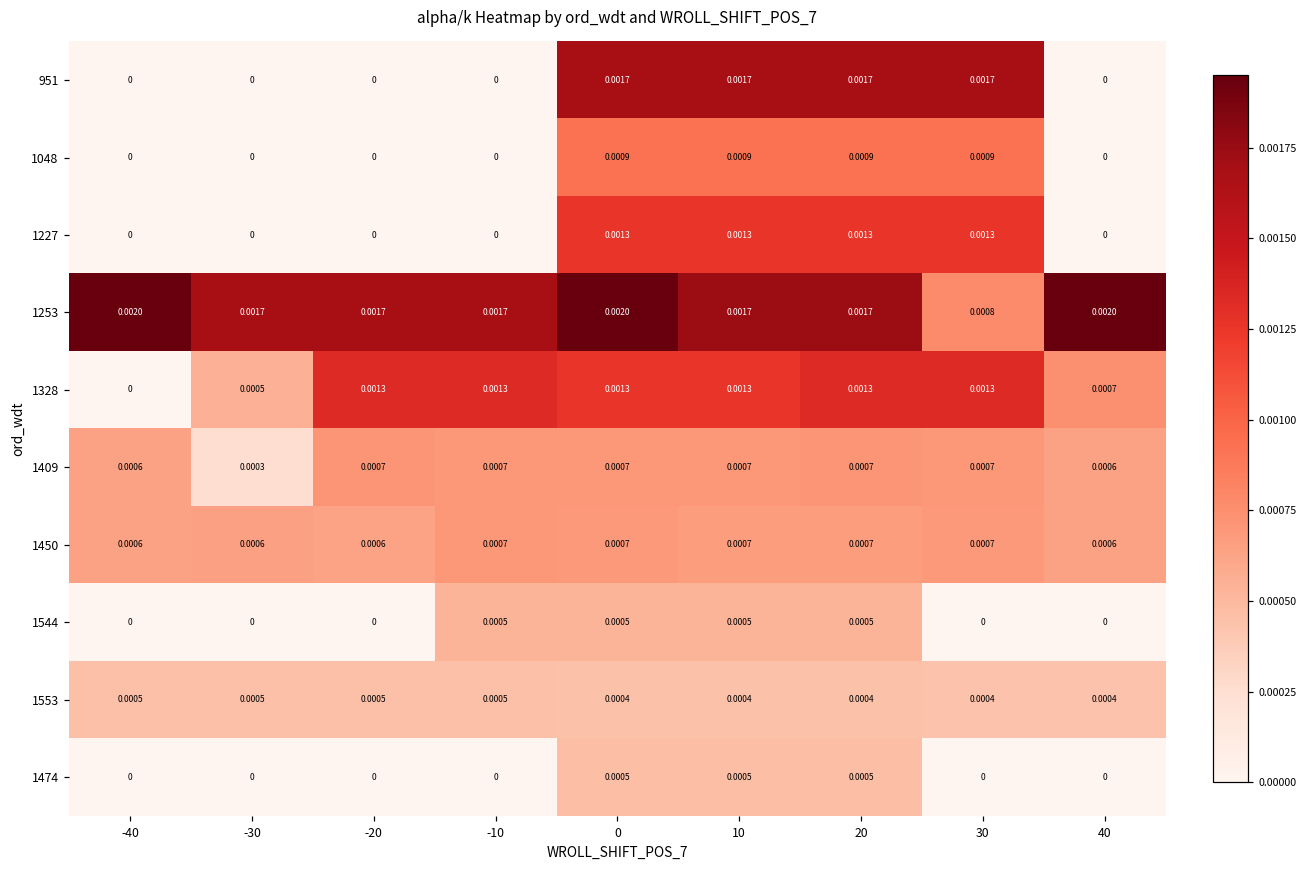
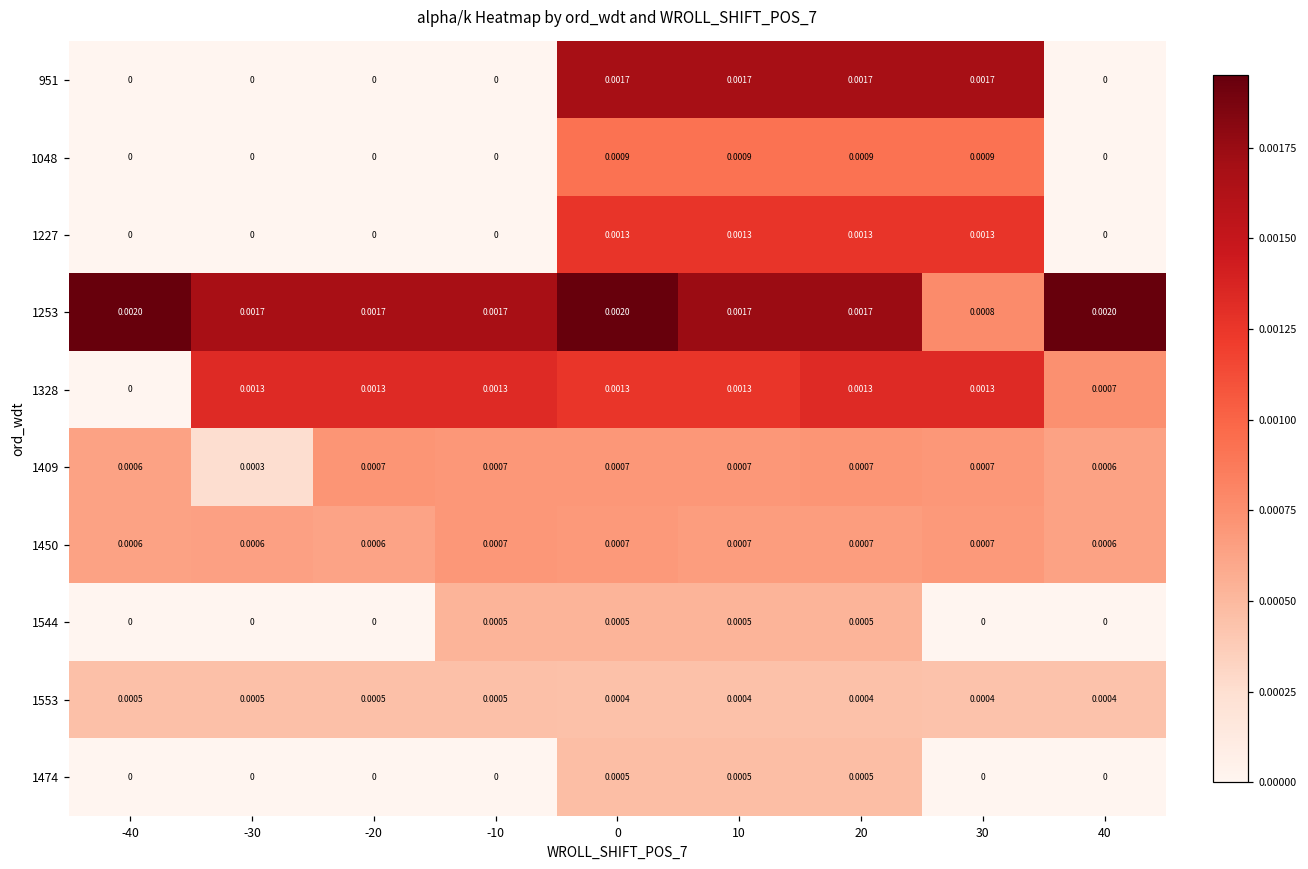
1328, -30: 0.0005 -> 0.0013
